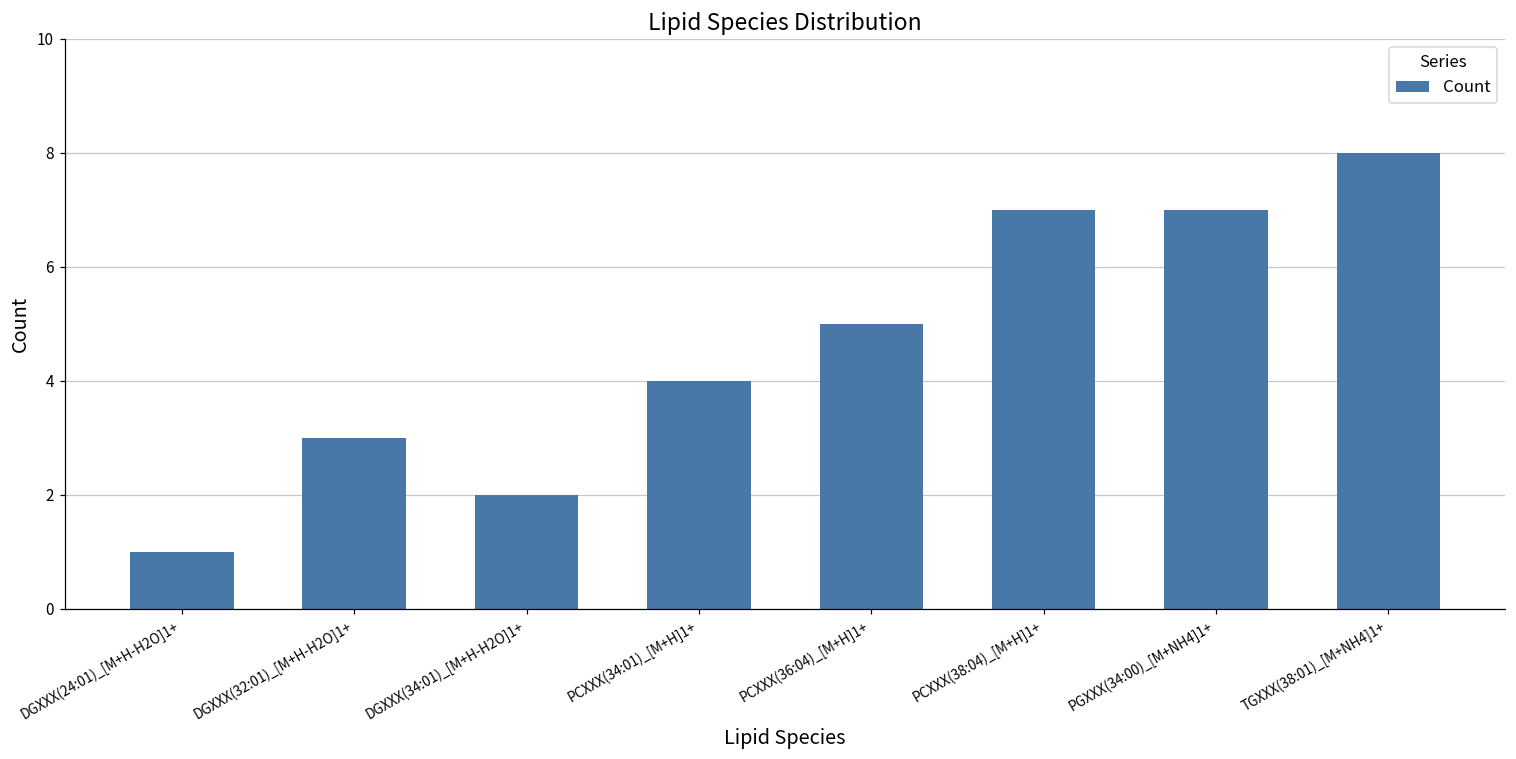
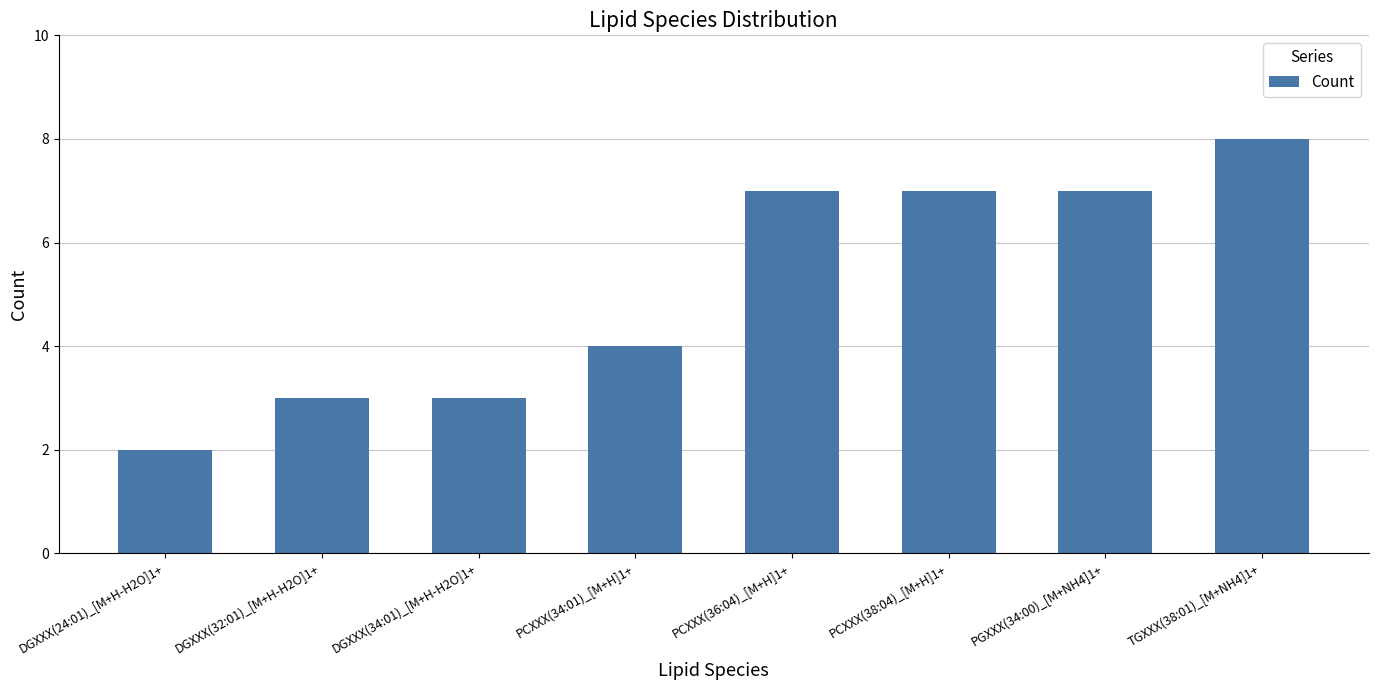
DGXXX(24:01)_[M+H-H2O]1+: 1 -> 2
DGXXX(34:01)_[M+H-H2O]1+: 2 -> 3
PCXXX(36:04)_[M+H]1+: 5 -> 7
